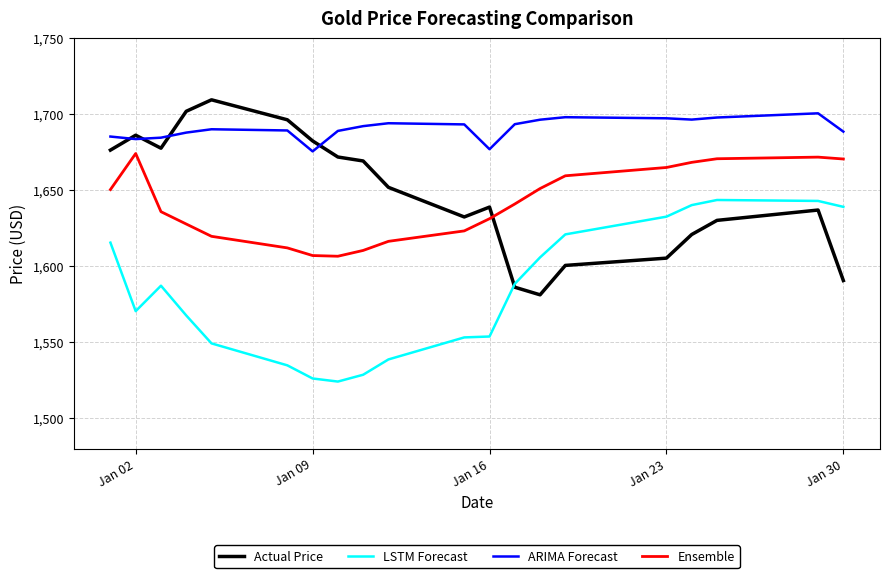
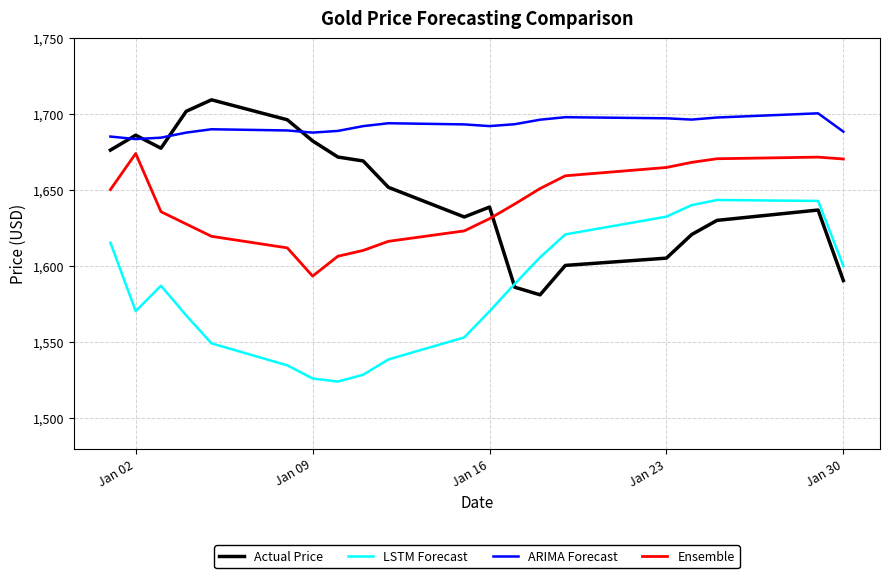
ARIMA Forecast, Jan 09: 1,676 -> 1,688
Ensemble, Jan 09: 1,607 -> 1,593
LSTM Forecast, Jan 16: 1,554 -> 1,570
ARIMA Forecast, Jan 16: 1,677 -> 1,692
LSTM Forecast, Jan 30: 1,639 -> 1,600
